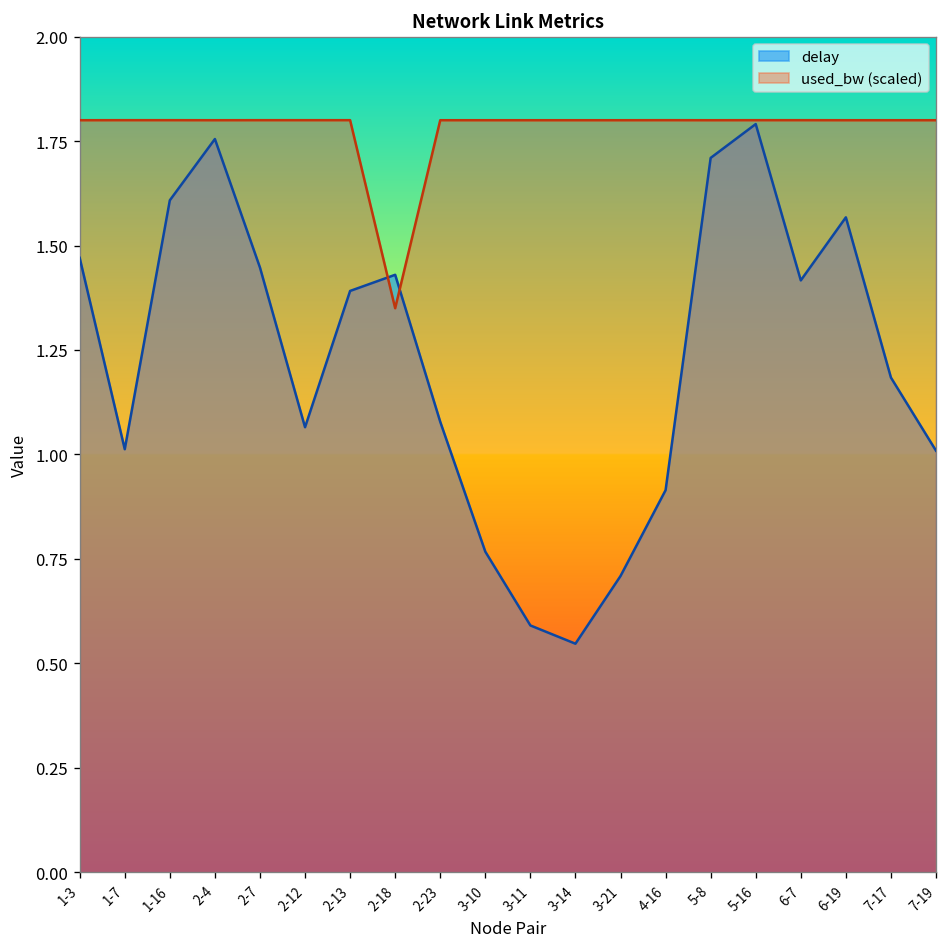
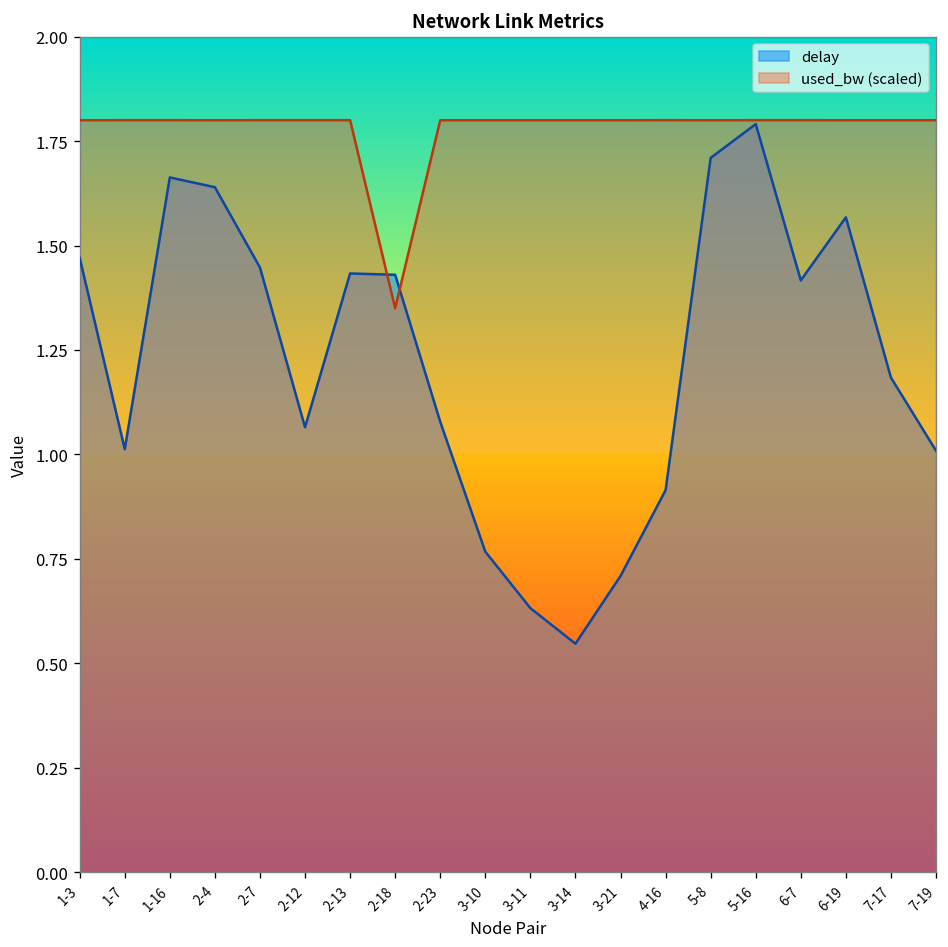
delay, 1-16: 1.61 -> 1.66
delay, 2-4: 1.75 -> 1.64
delay, 2-13: 1.39 -> 1.43
delay, 3-11: 0.59 -> 0.63
